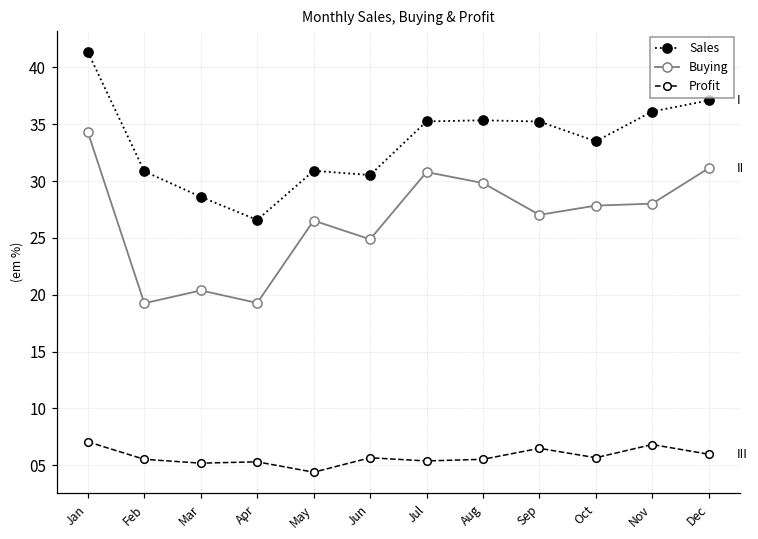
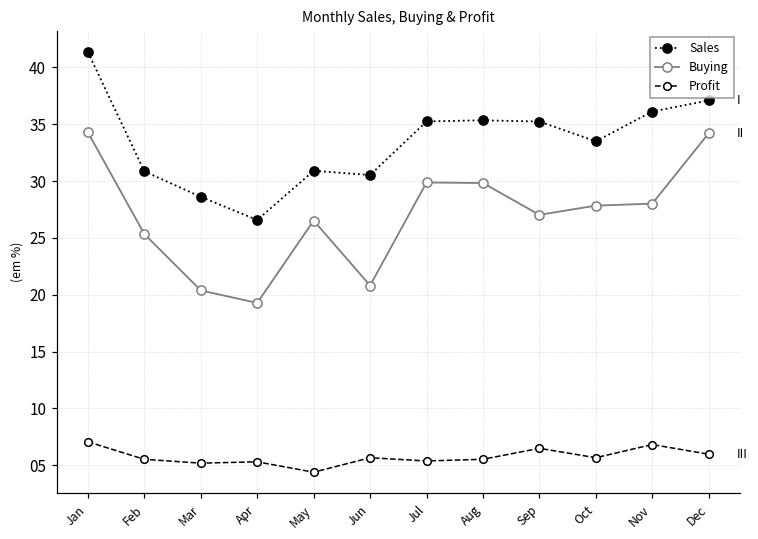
Buying, Feb: 19.2 -> 25.3
Buying, Jun: 24.9 -> 20.8
Buying, Jul: 30.8 -> 29.9
Buying, Dec: 31.1 -> 34.2
